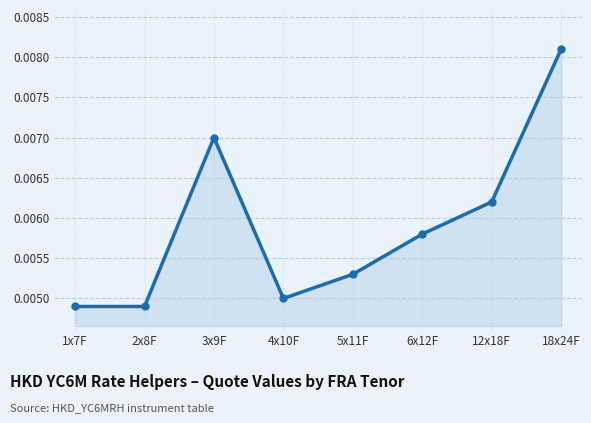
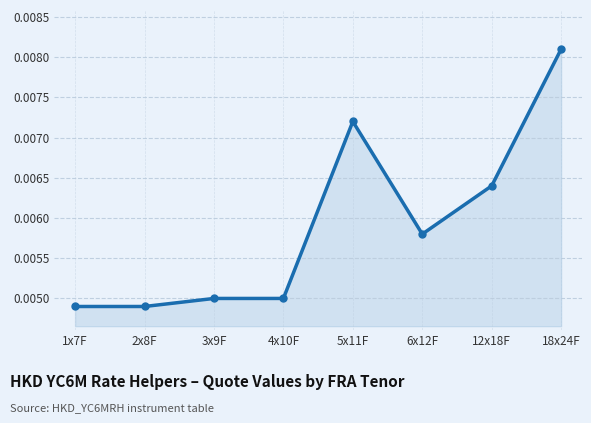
3x9F: 0.007 -> 0.005
5x11F: 0.0053 -> 0.0072
12x18F: 0.0062 -> 0.0064
